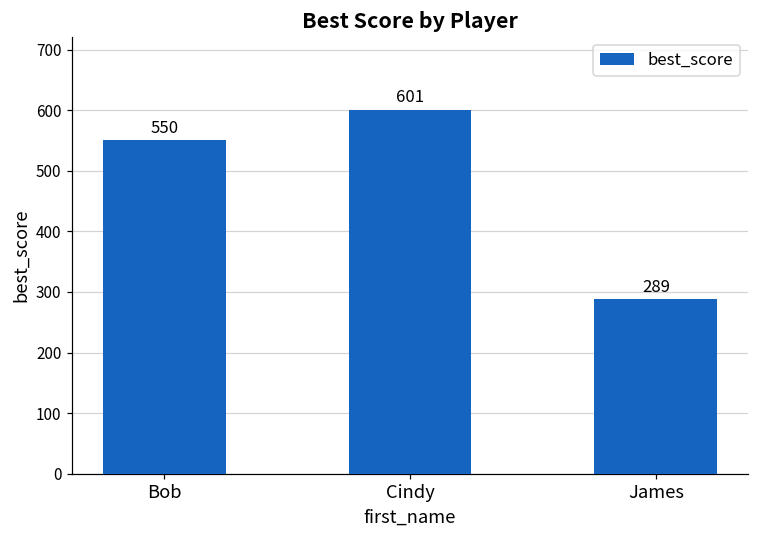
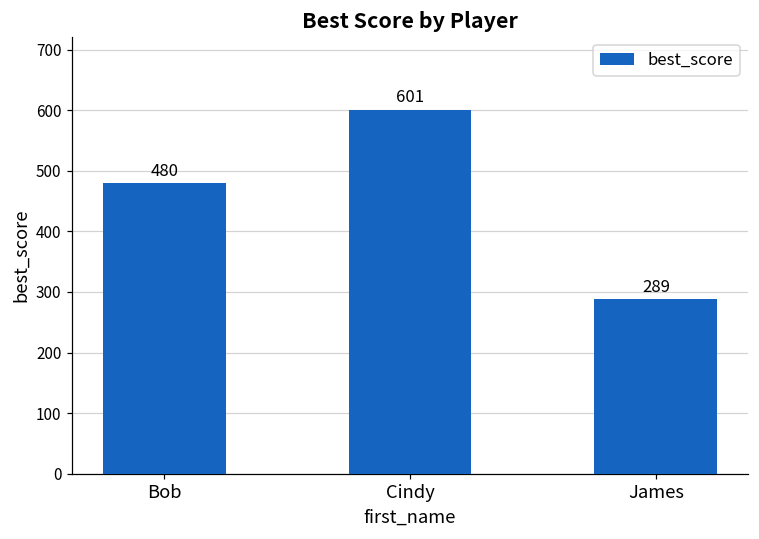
Bob: 550 -> 480
